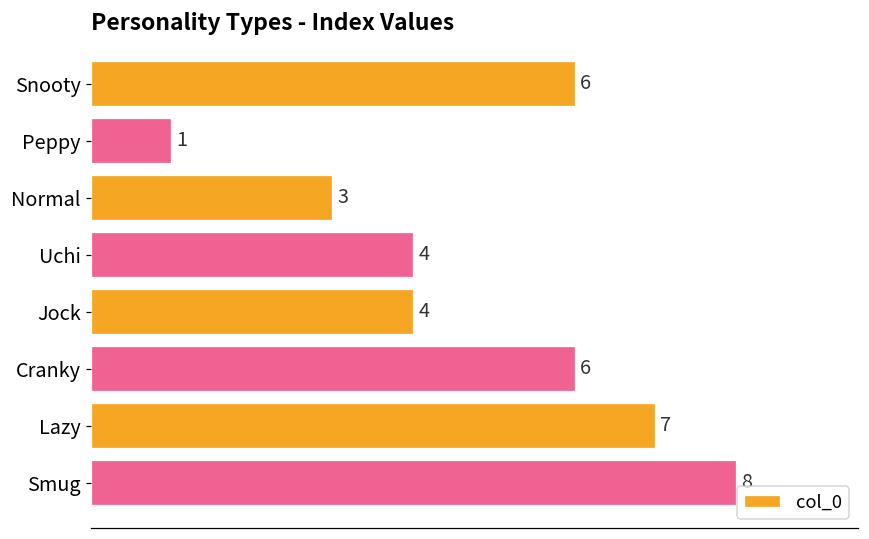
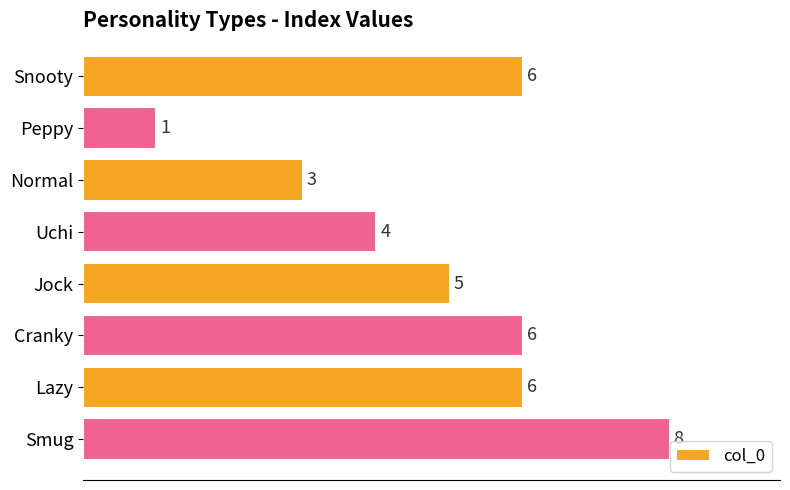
Jock: 4 -> 5
Lazy: 7 -> 6
